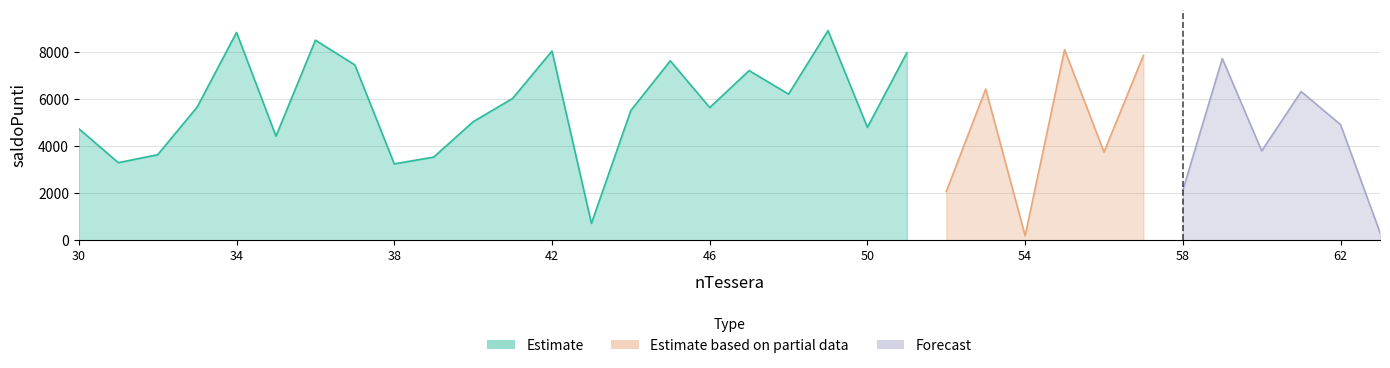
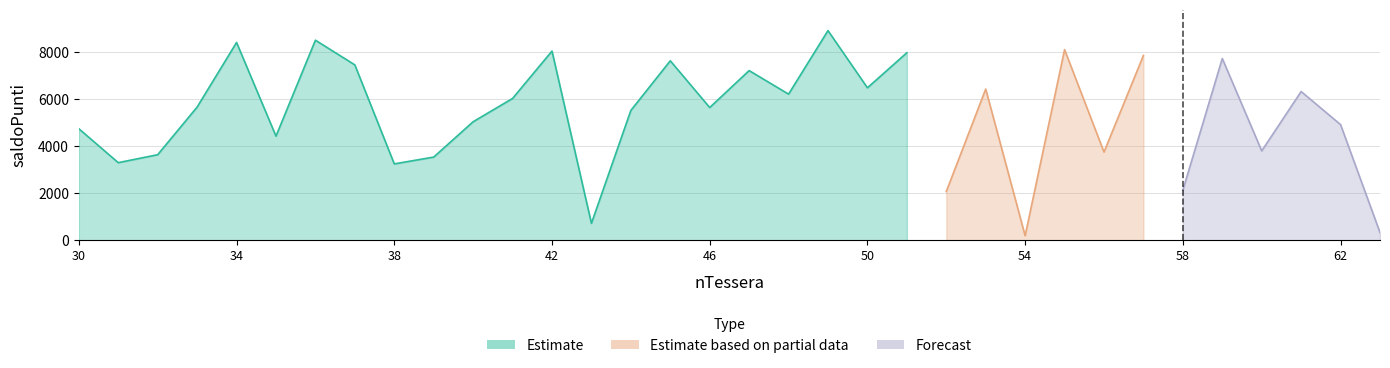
Estimate, 34: 8800 -> 8400
Estimate, 50: 4800 -> 6500
